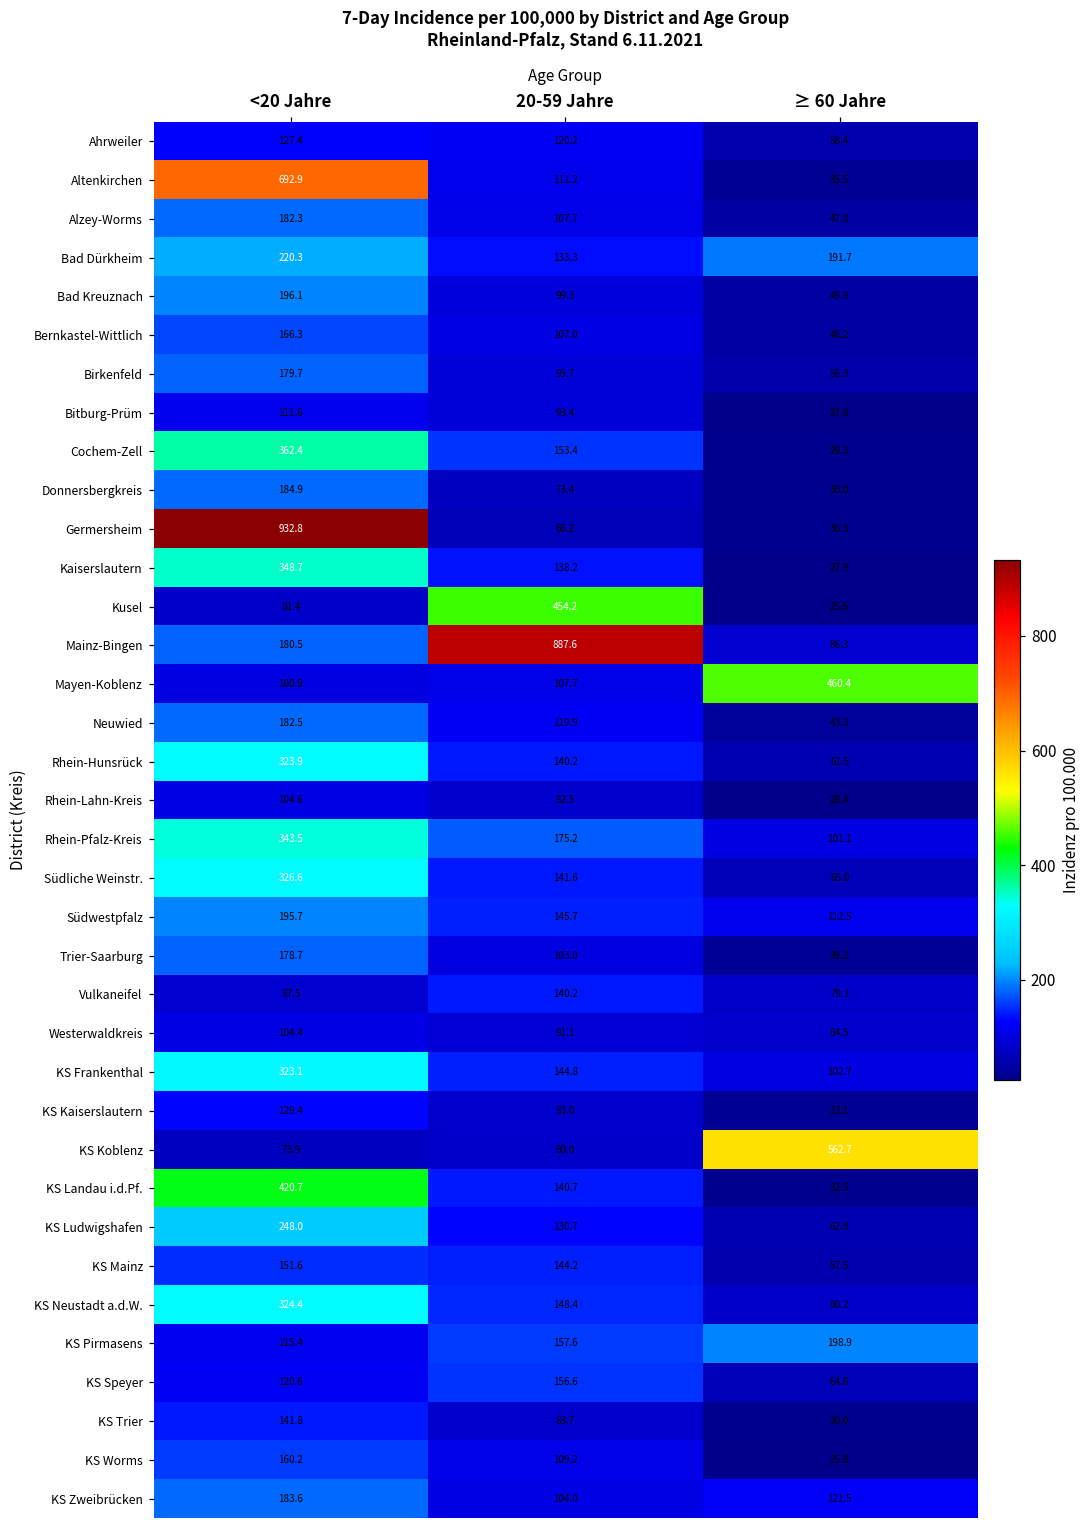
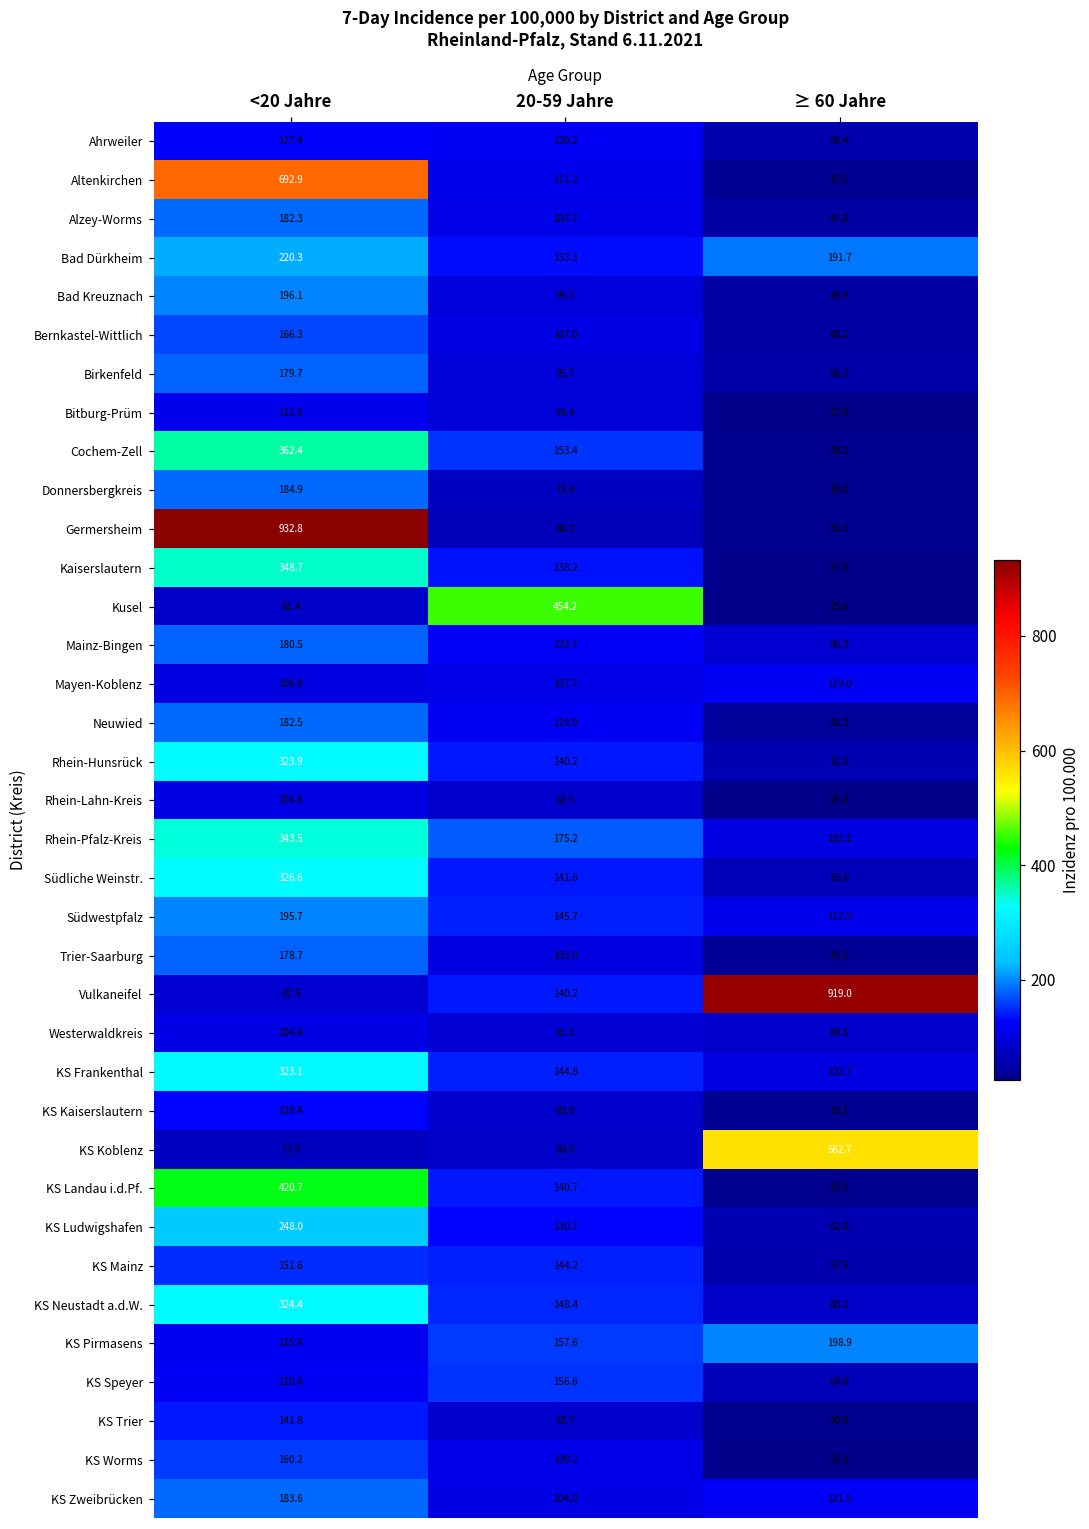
Mainz-Bingen, 20-59 Jahre: 887.6 -> 123.7
Mayen-Koblenz, ≥ 60 Jahre: 460.4 -> 119.0
Vulkaneifel, ≥ 60 Jahre: 79.1 -> 919.0
